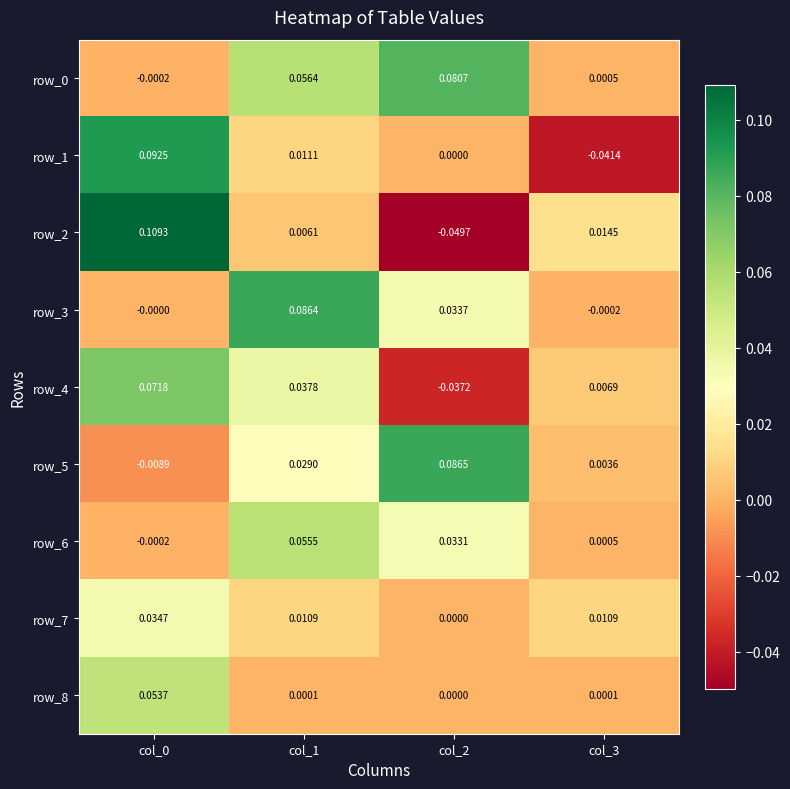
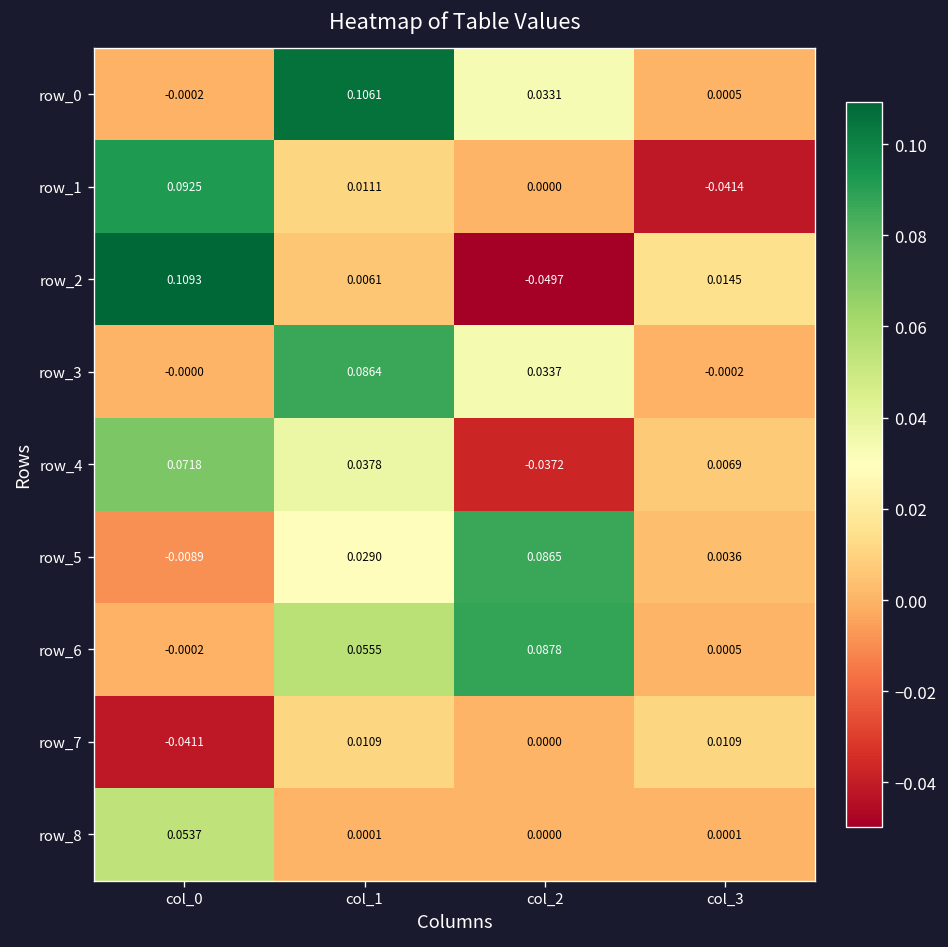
row_0, col_1: 0.0564 -> 0.1061
row_0, col_2: 0.0807 -> 0.0331
row_6, col_2: 0.0331 -> 0.0878
row_7, col_0: 0.0347 -> -0.0411
